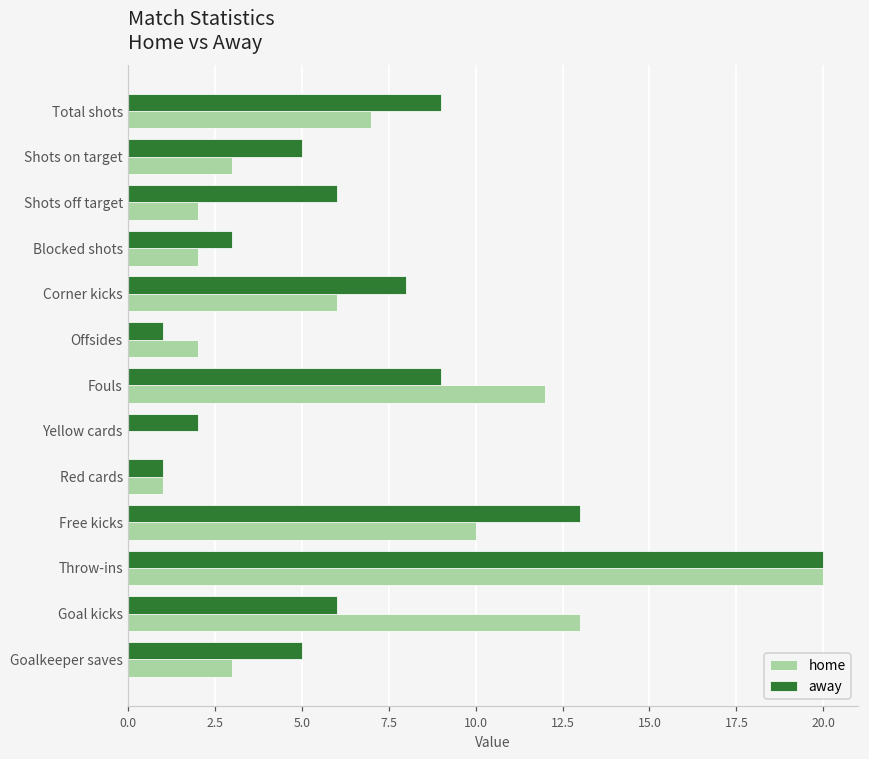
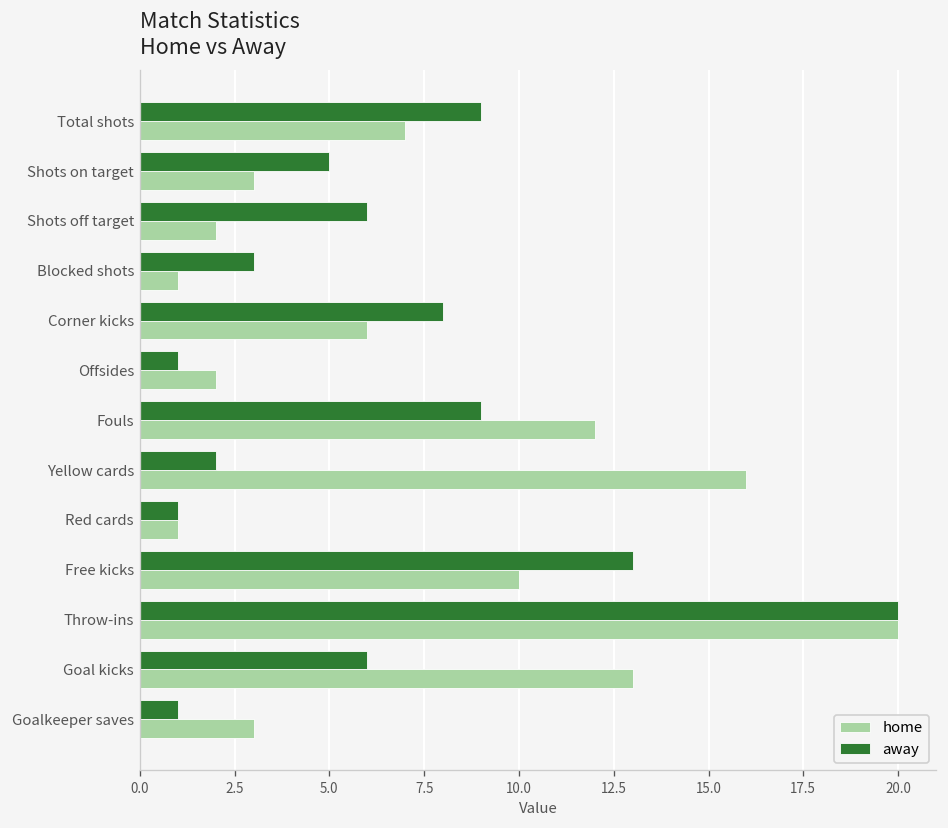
home, Blocked shots: 2 -> 1
home, Yellow cards: 0 -> 16
away, Goalkeeper saves: 5 -> 1
